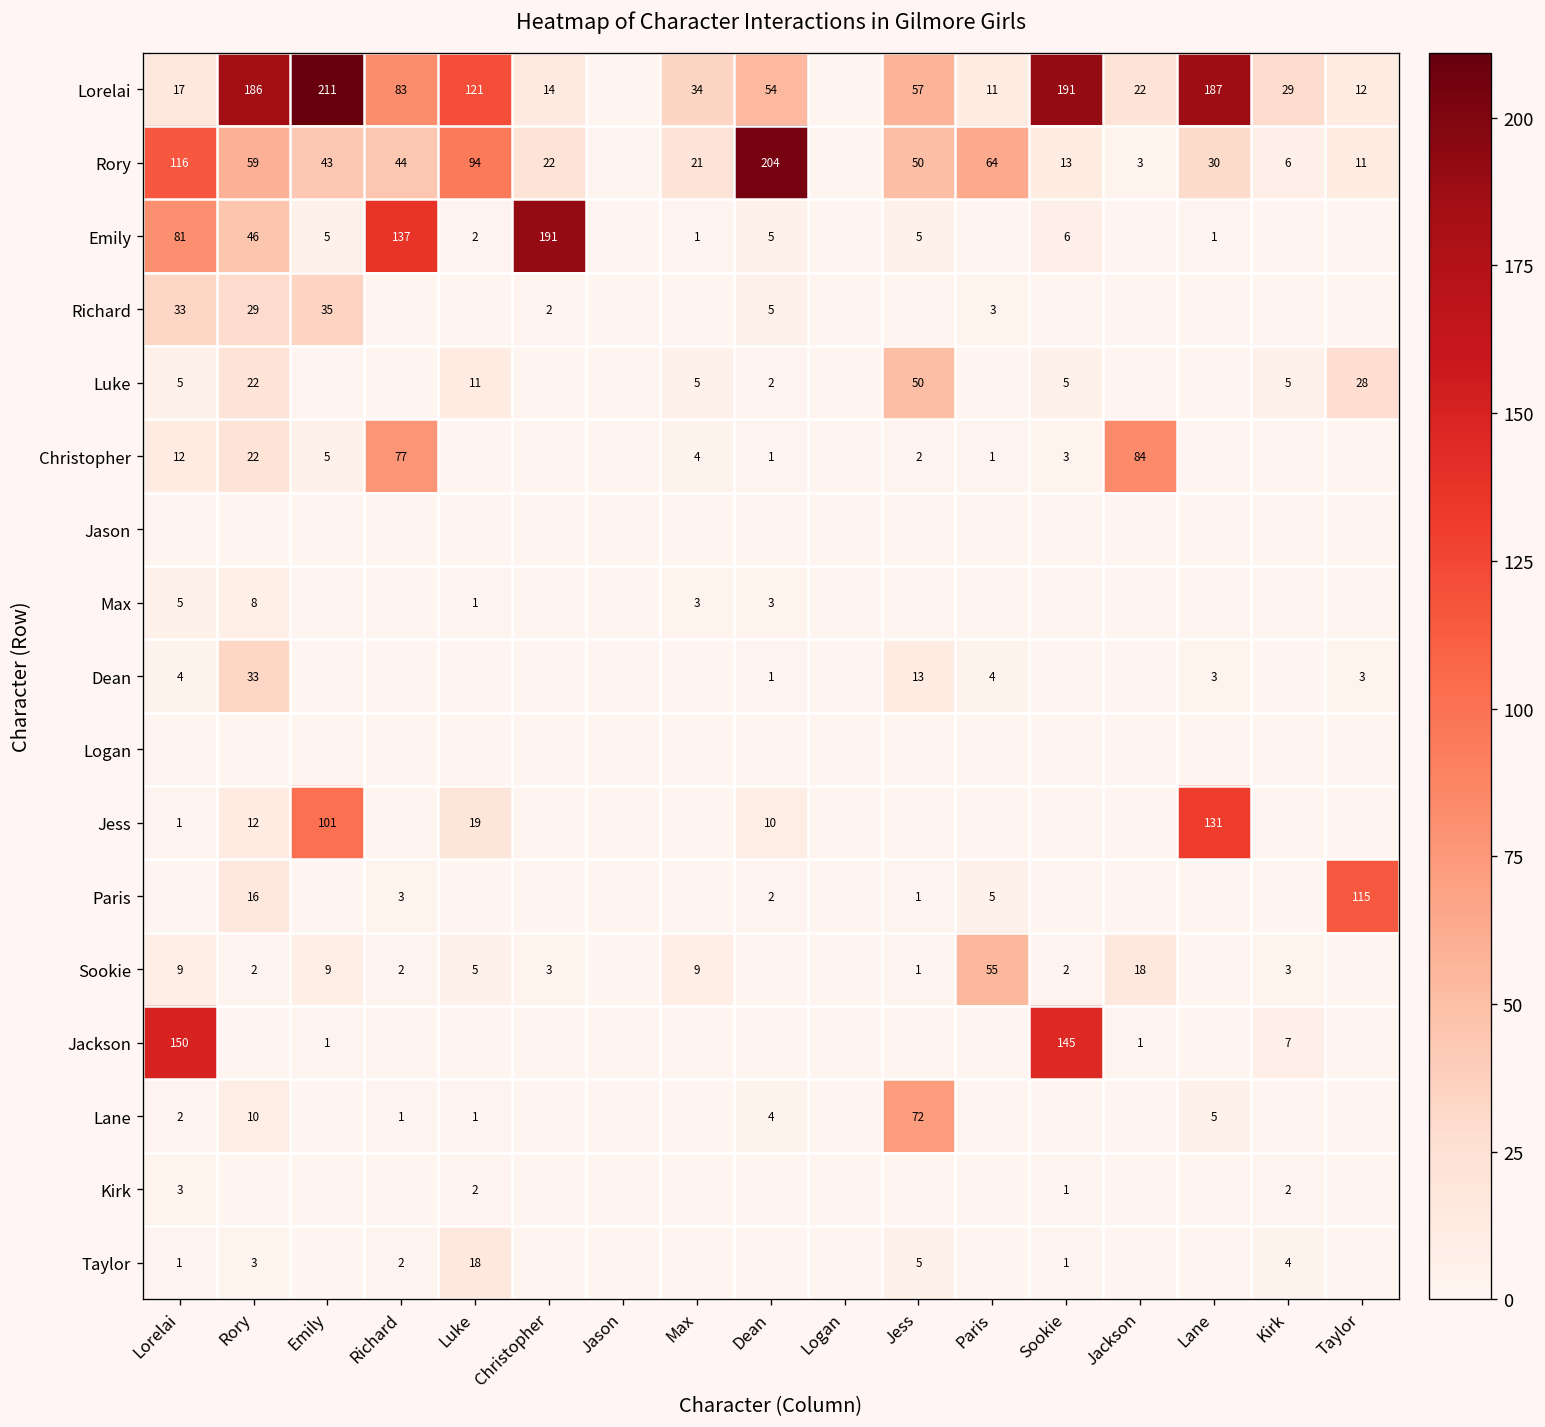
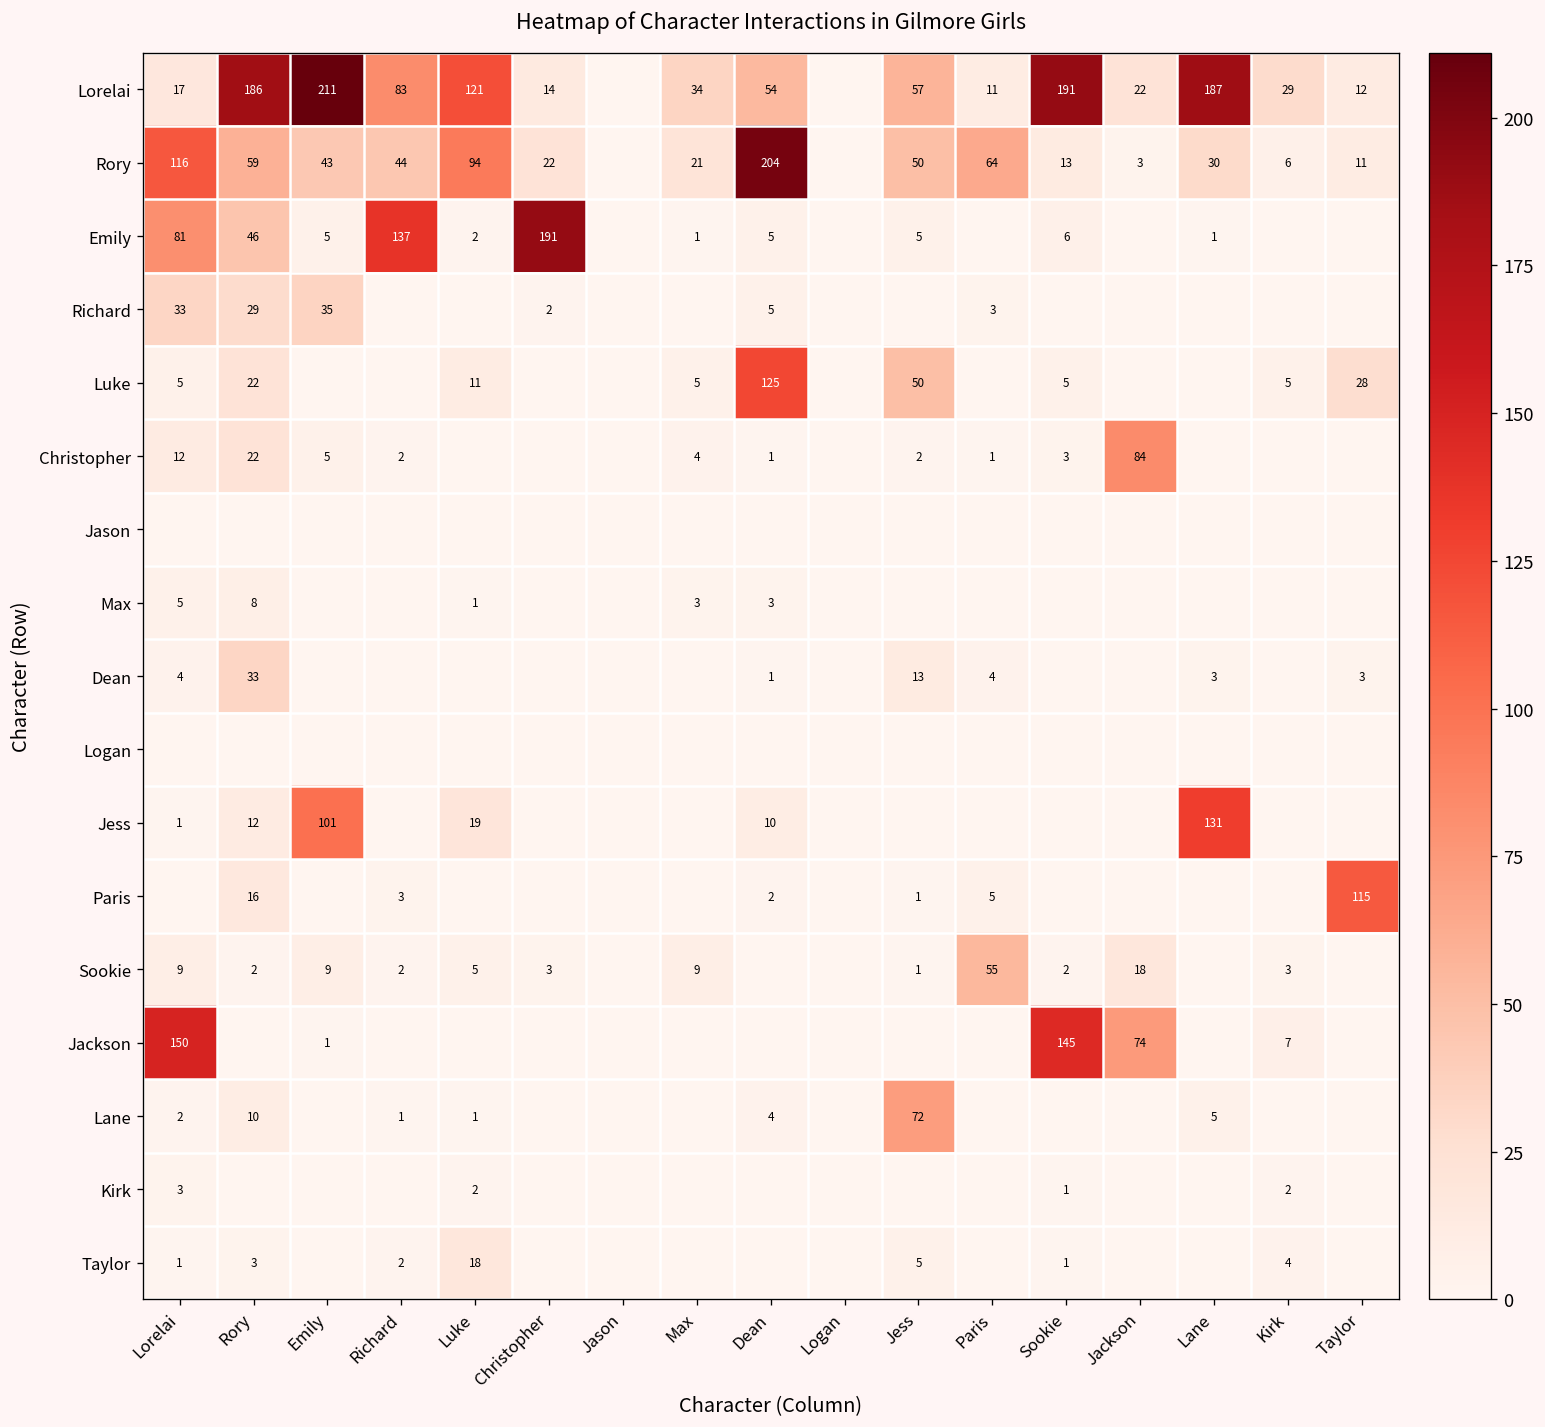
Luke, Dean: 2 -> 125
Christopher, Richard: 77 -> 2
Jackson, Jackson: 1 -> 74
